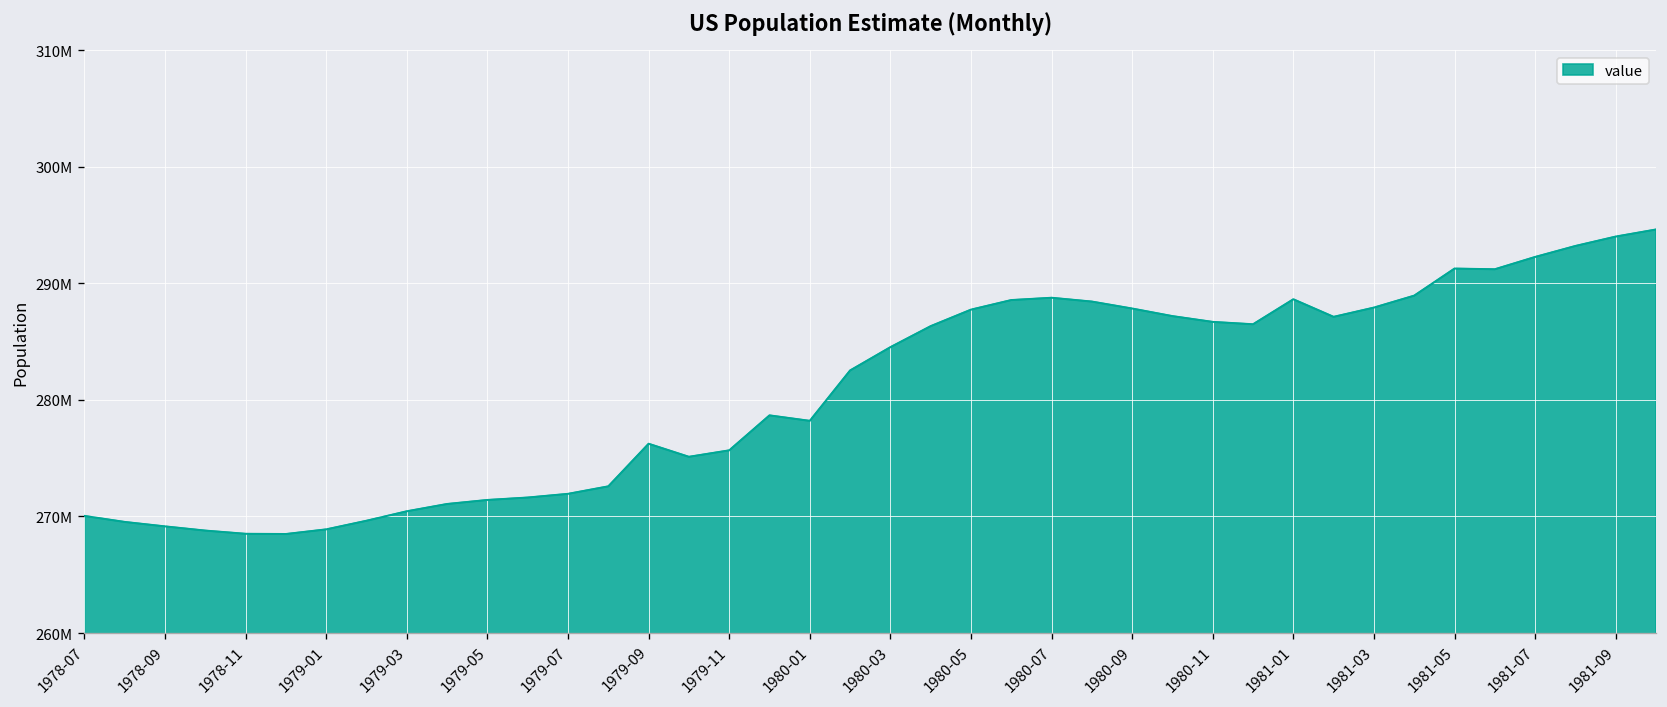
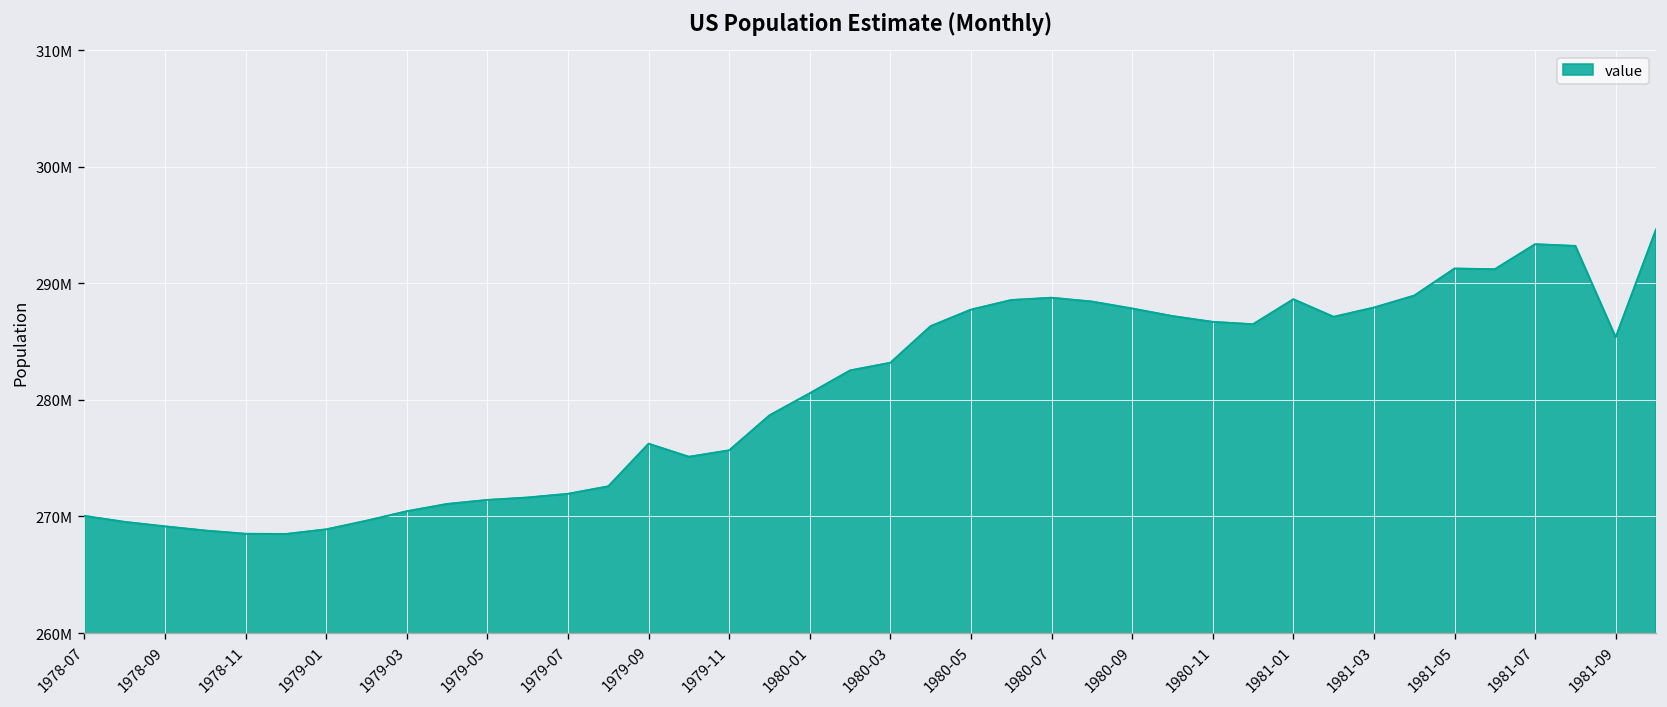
1980-01: 278000000 -> 281000000
1980-03: 285000000 -> 283000000
1981-07: 292000000 -> 293000000
1981-09: 294000000 -> 285000000
